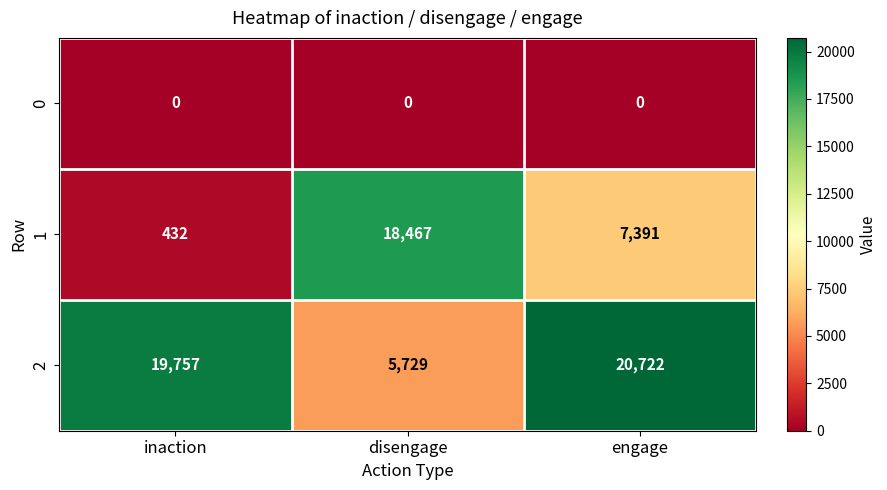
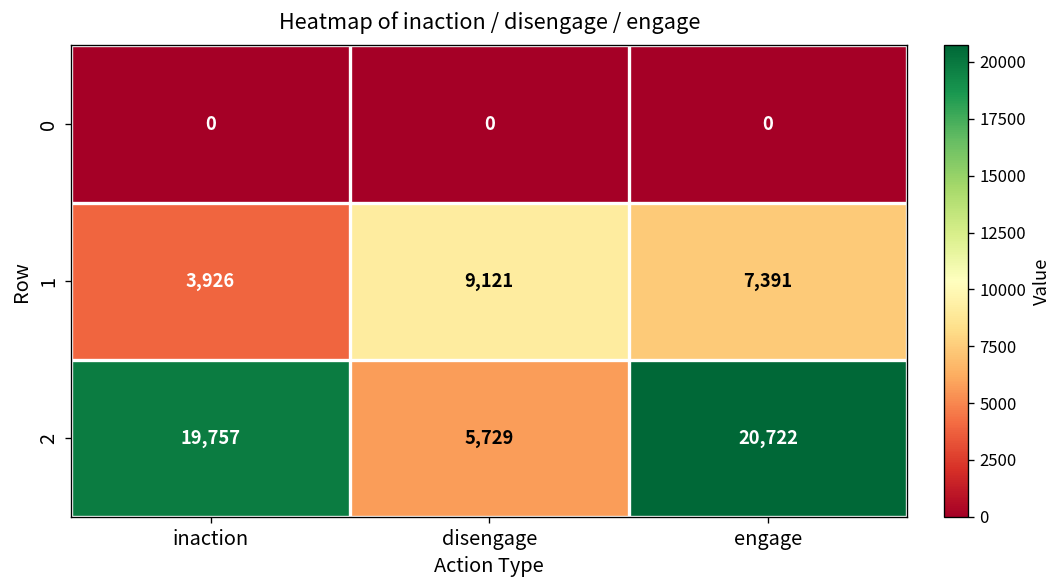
1, inaction: 432 -> 3,926
1, disengage: 18,467 -> 9,121
